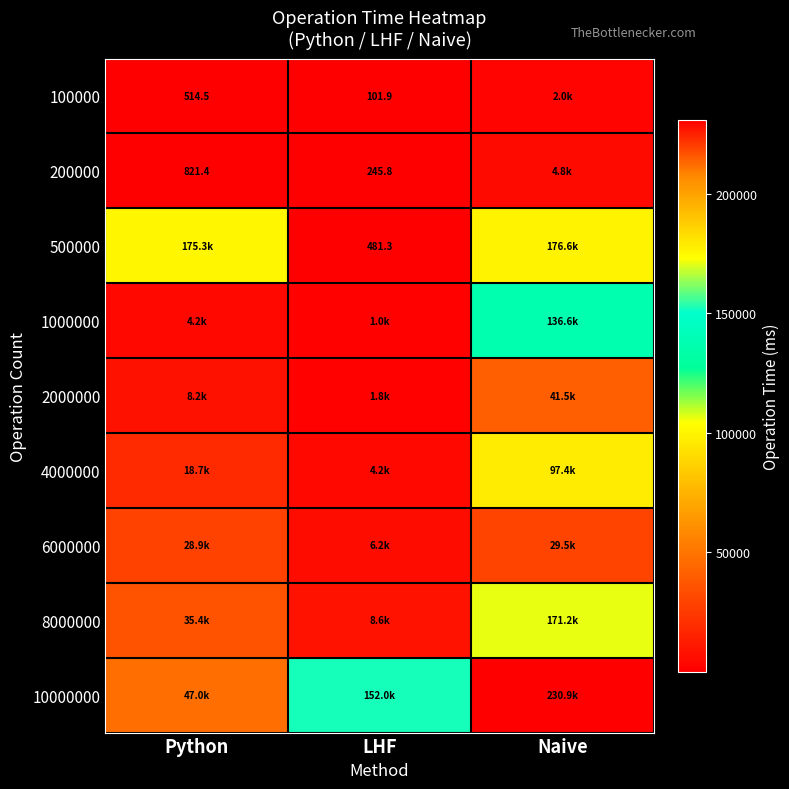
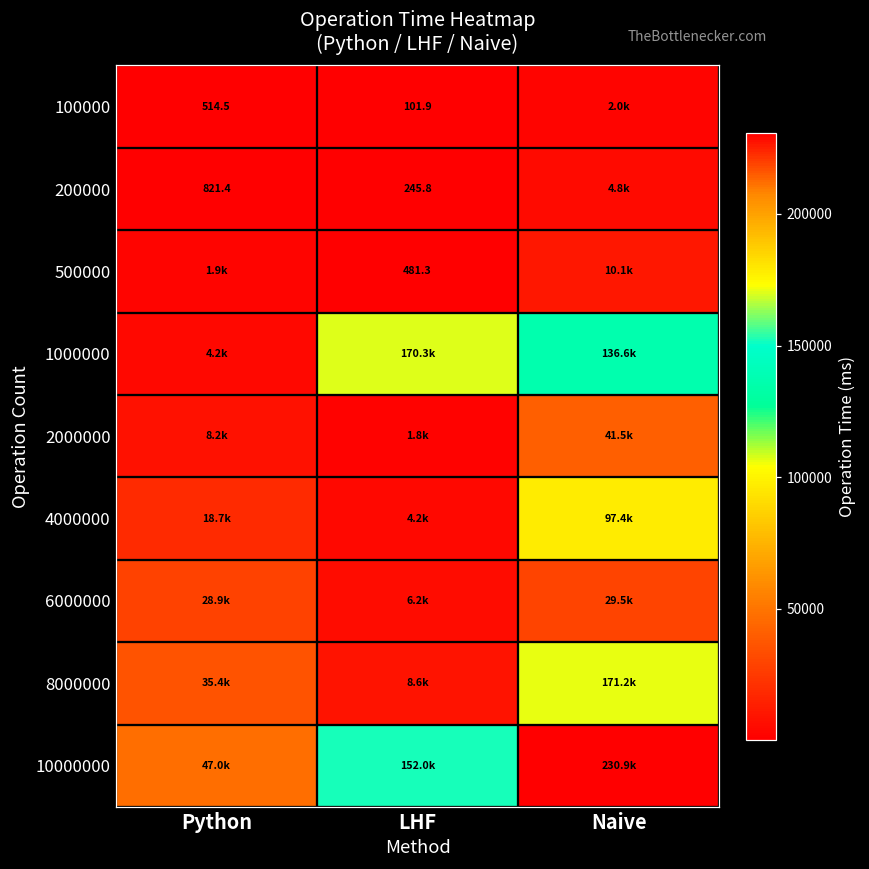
500000, Python: 175.3k -> 1.9k
500000, Naive: 176.6k -> 10.1k
1000000, LHF: 1.0k -> 170.3k
